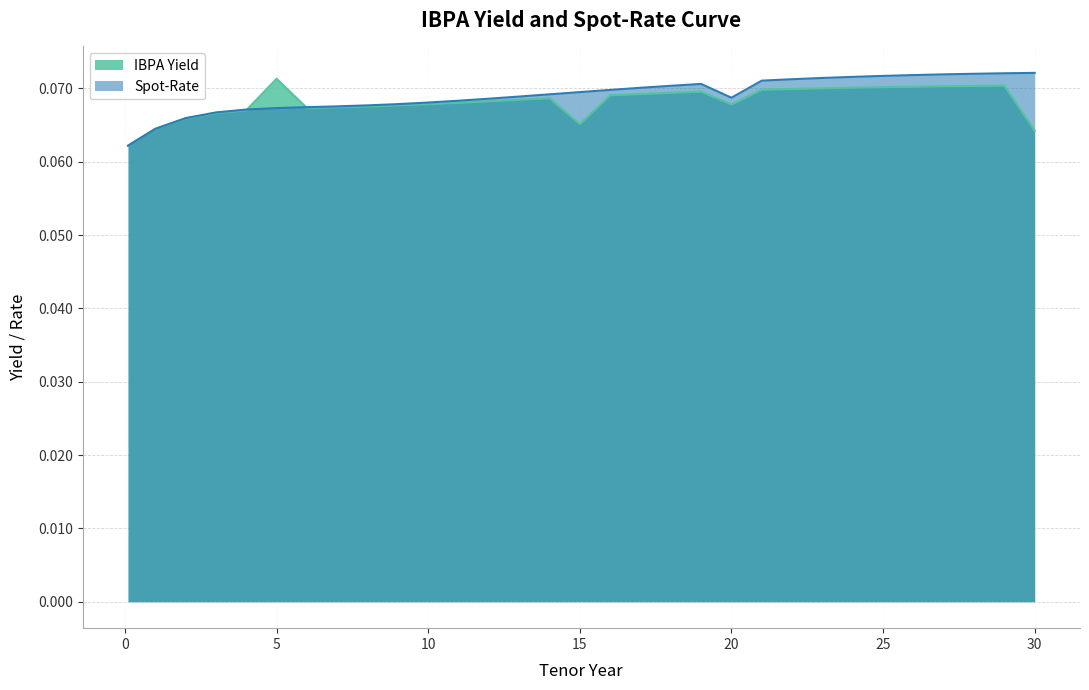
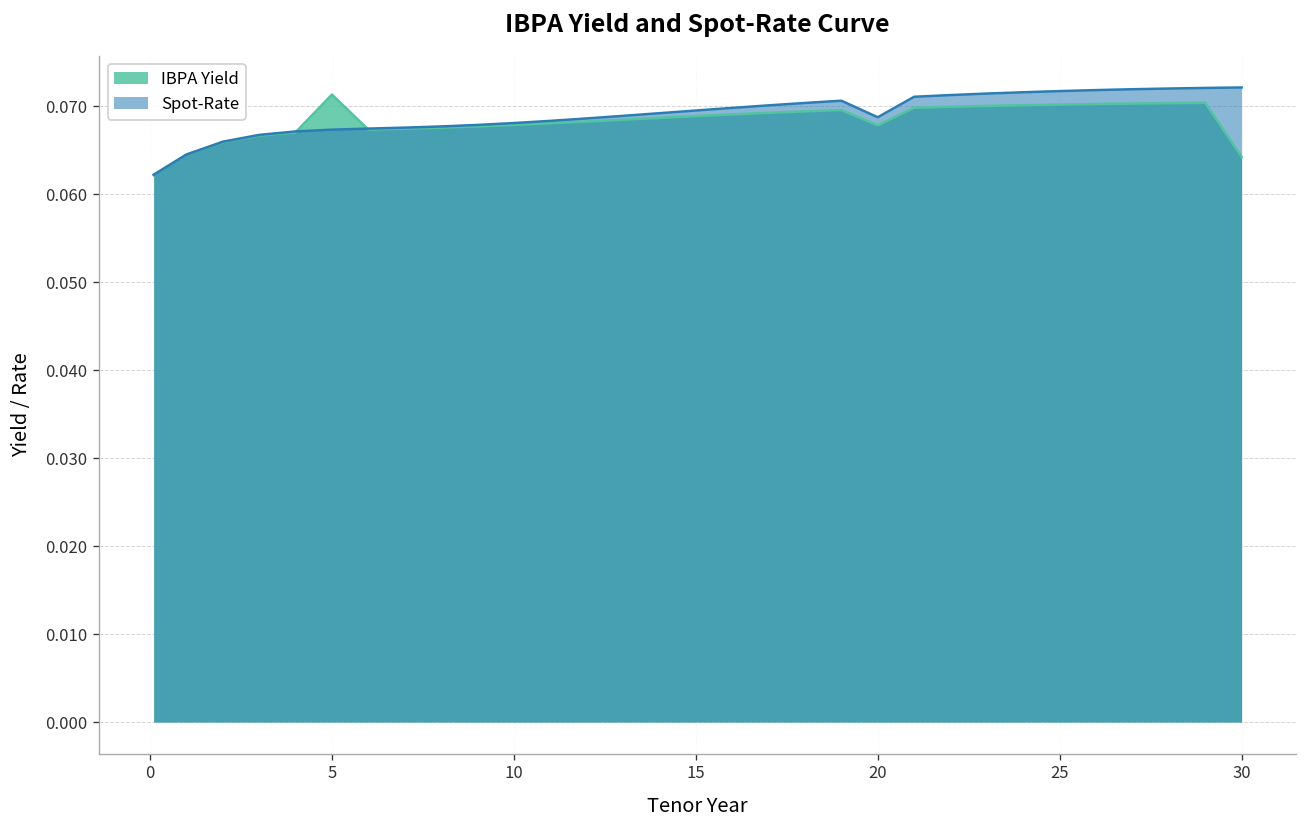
IBPA Yield, 15: 0.065 -> 0.069
